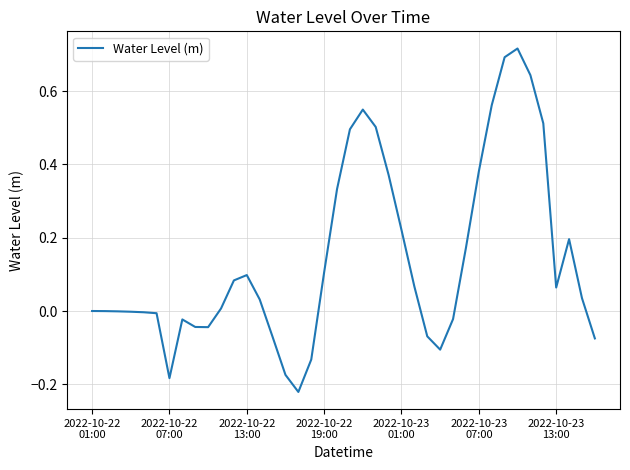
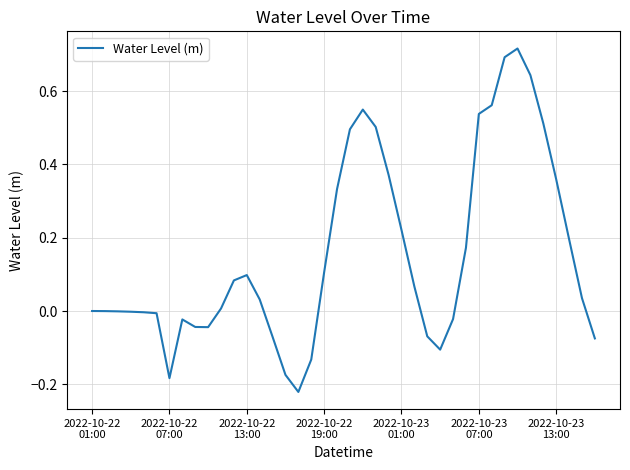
2022-10-23 07:00: 0.38 -> 0.54
2022-10-23 13:00: 0.06 -> 0.36
